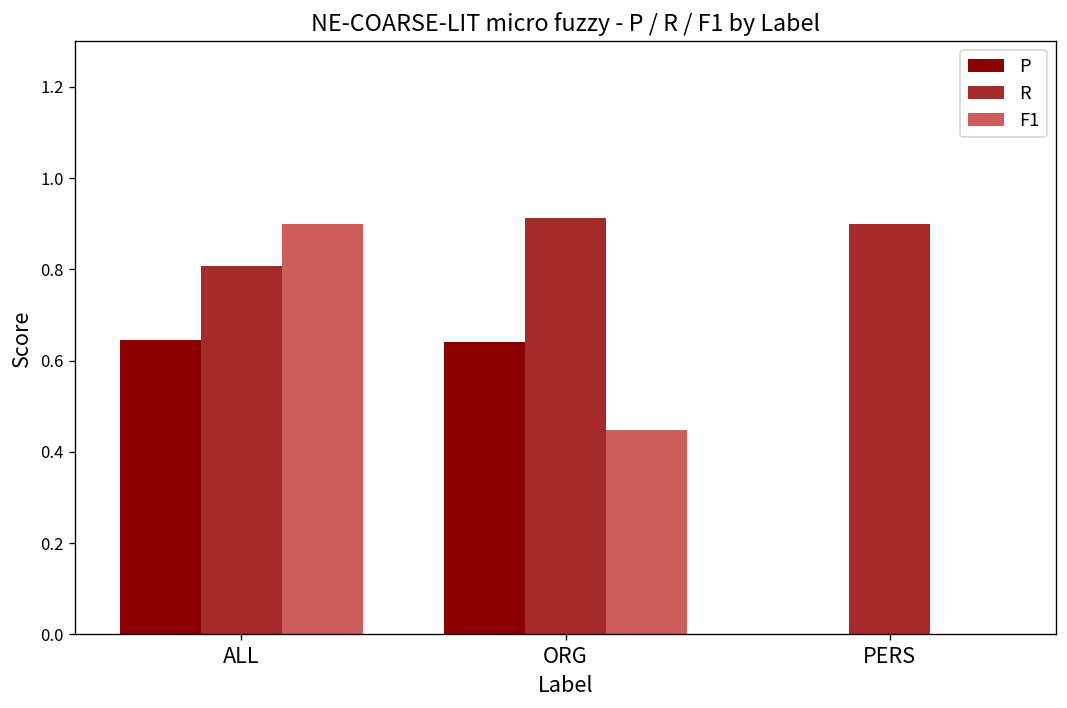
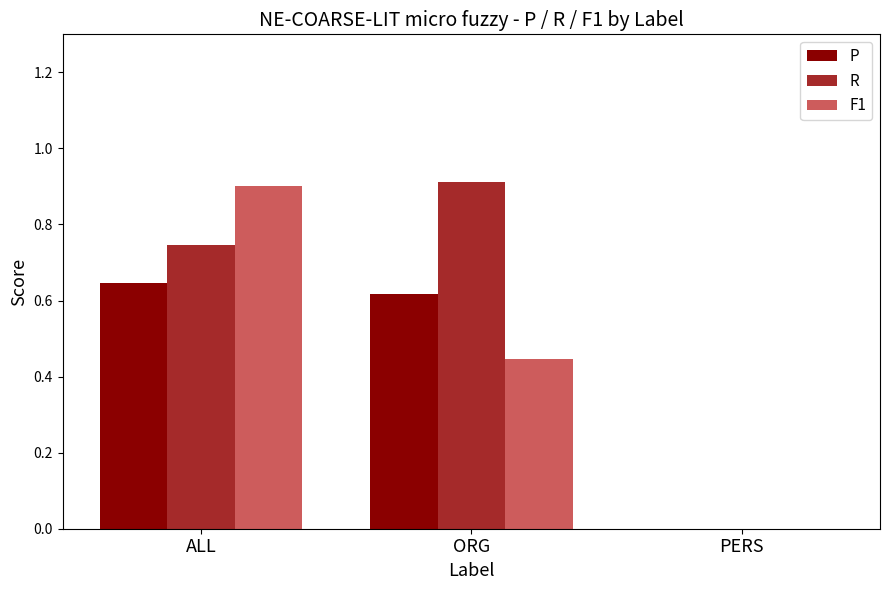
R, ALL: 0.81 -> 0.75
P, ORG: 0.64 -> 0.62
R, PERS: 0.9 -> 0.0
